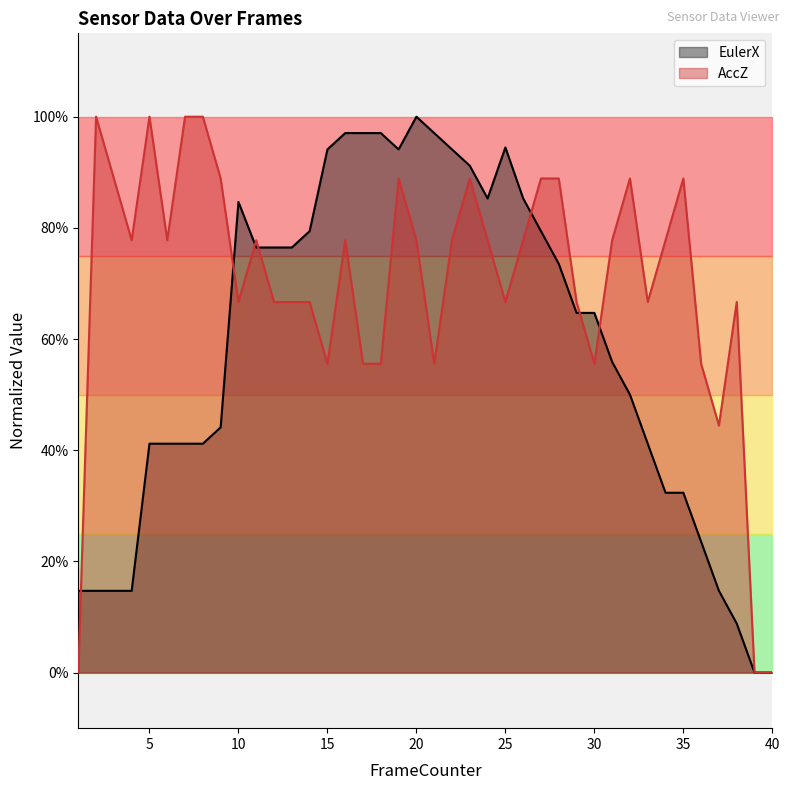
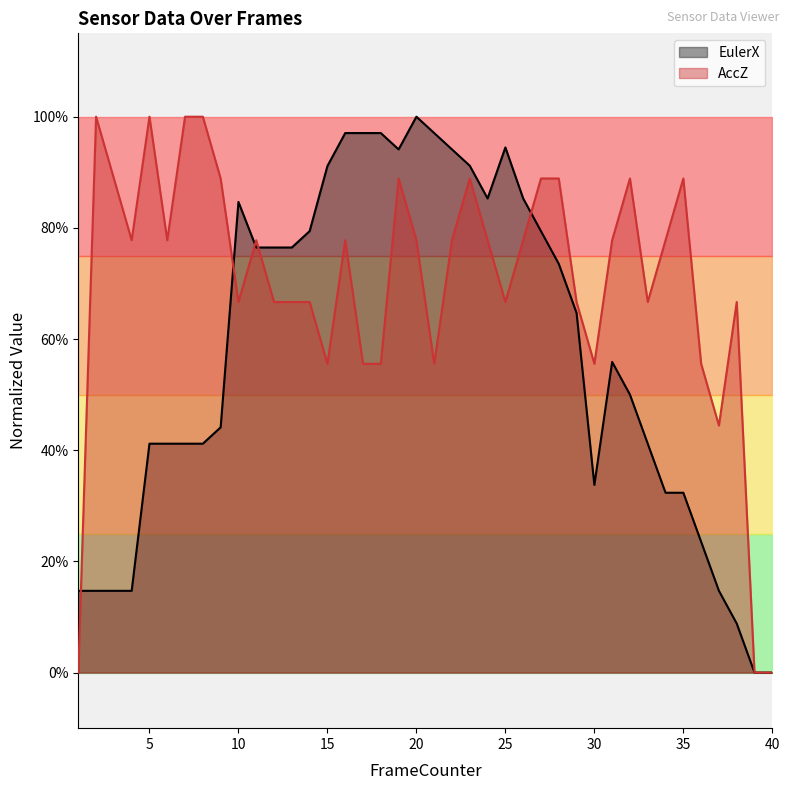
EulerX, 15: 94% -> 91%
EulerX, 30: 65% -> 34%
